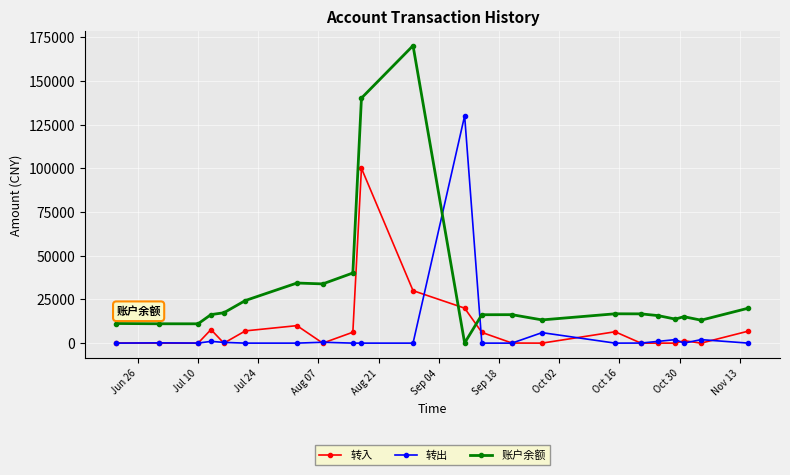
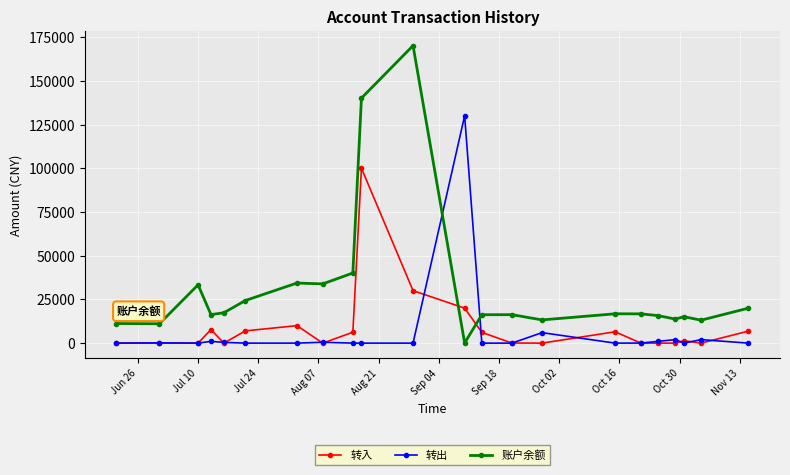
账户余额, Jul 10: 11000 -> 33000
